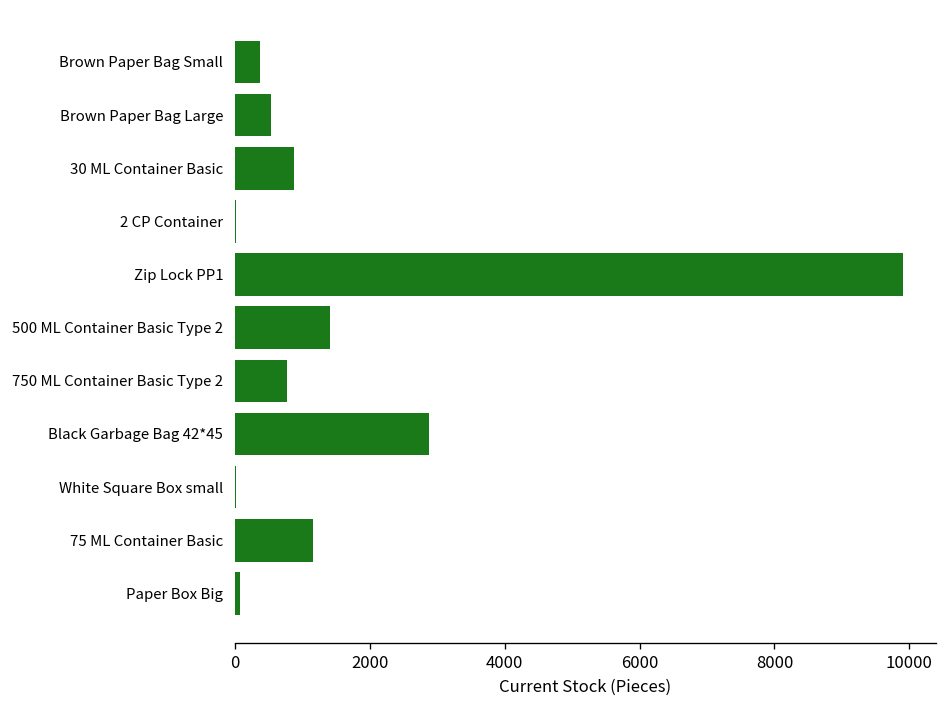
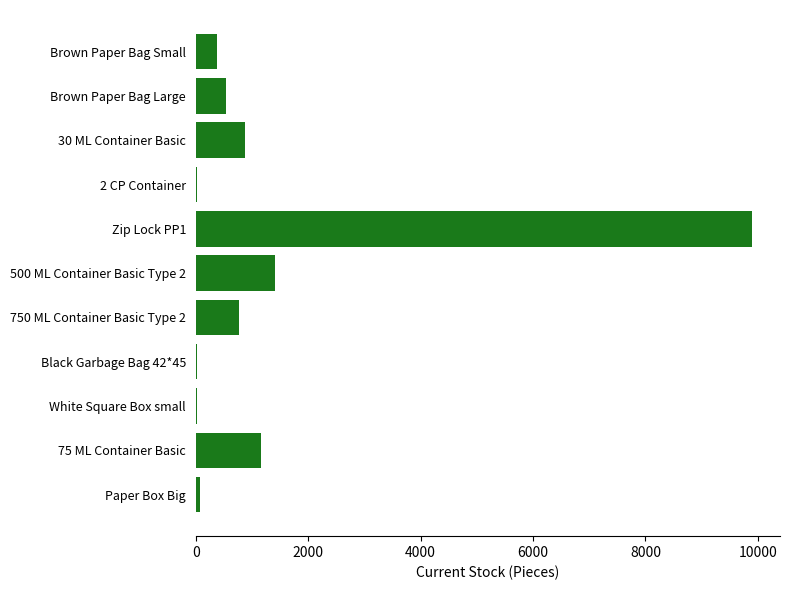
Black Garbage Bag 42*45: 2900 -> 0
